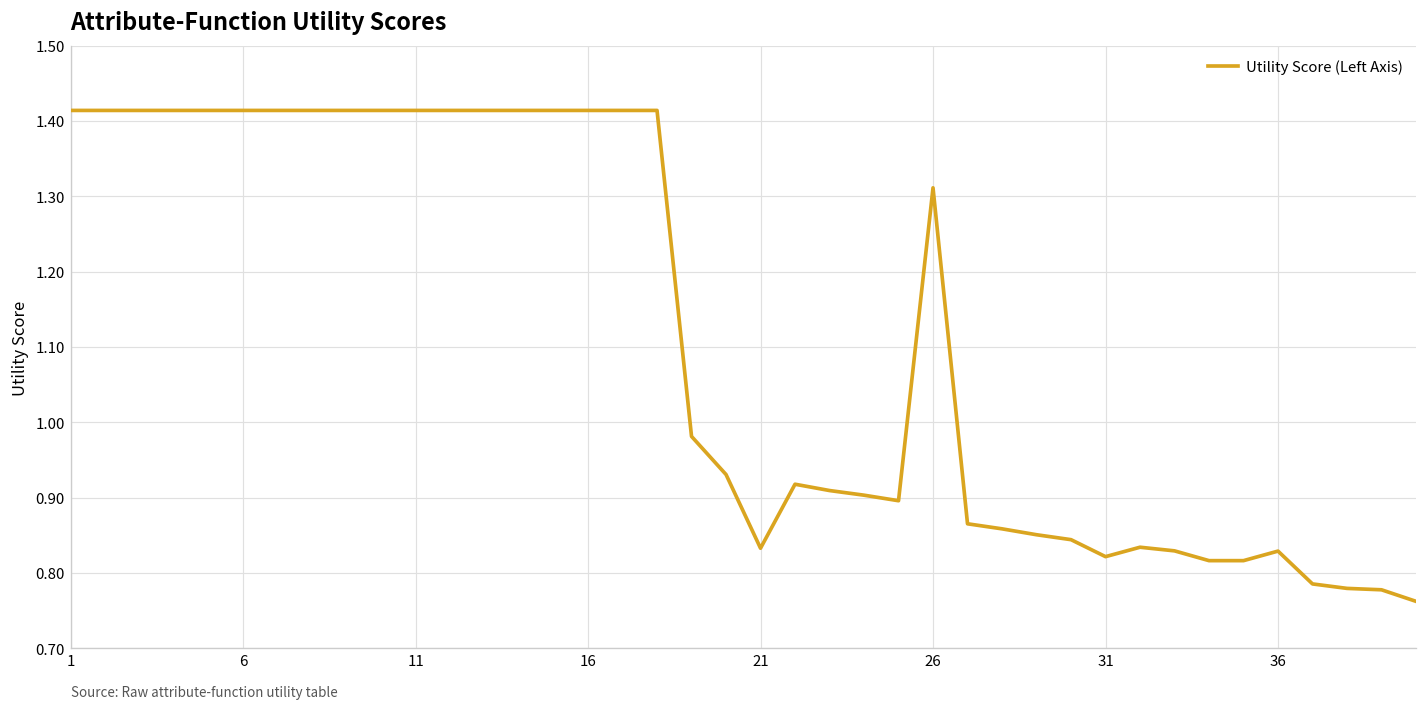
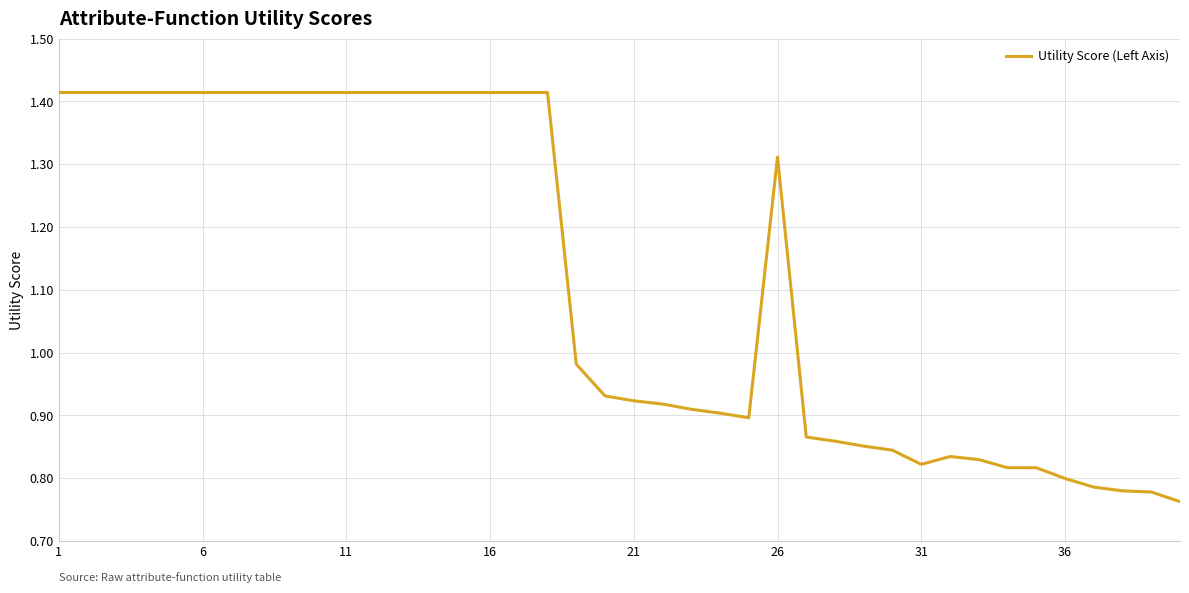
21: 0.83 -> 0.92
36: 0.83 -> 0.80
